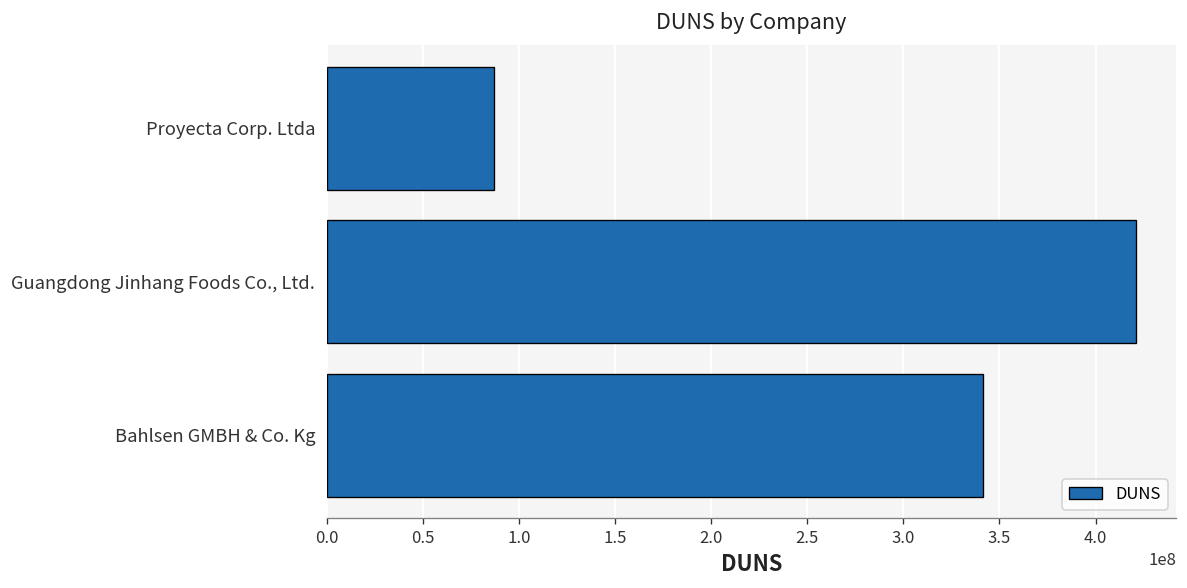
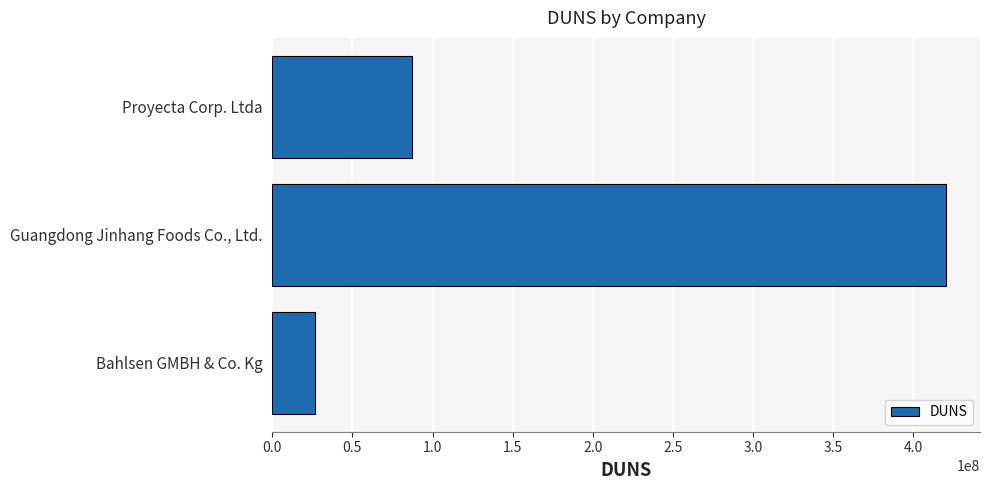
Bahlsen GMBH & Co. Kg: 342000000 -> 27000000
